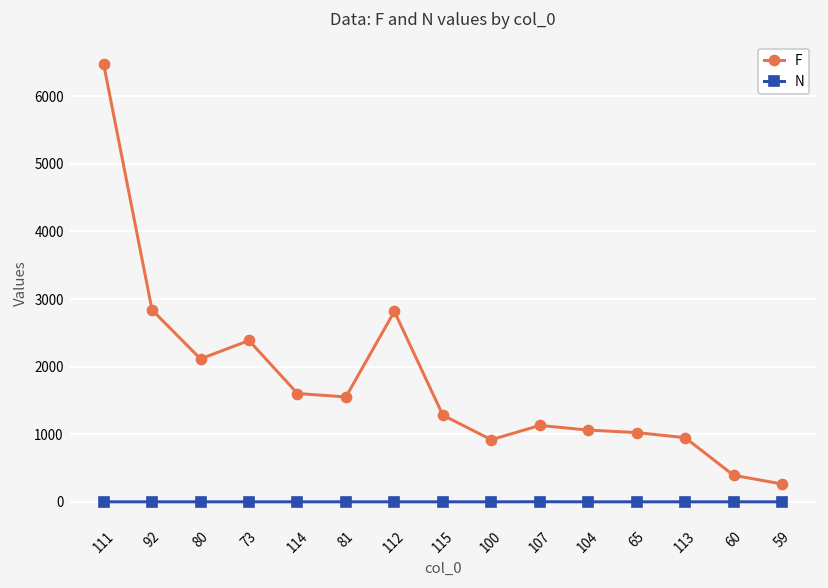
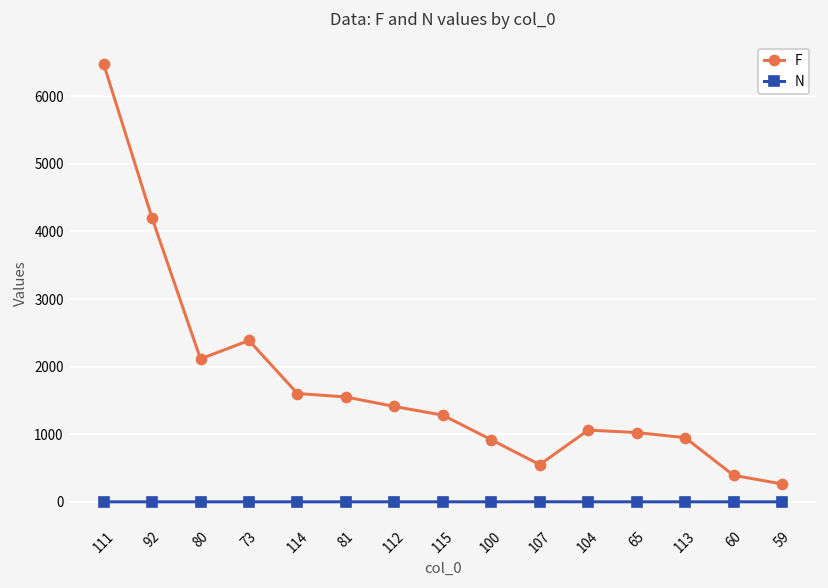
F, 92: 2800 -> 4200
F, 112: 2800 -> 1400
F, 107: 1100 -> 600
